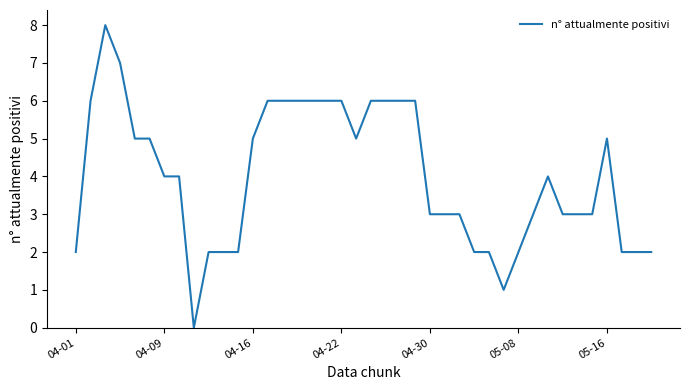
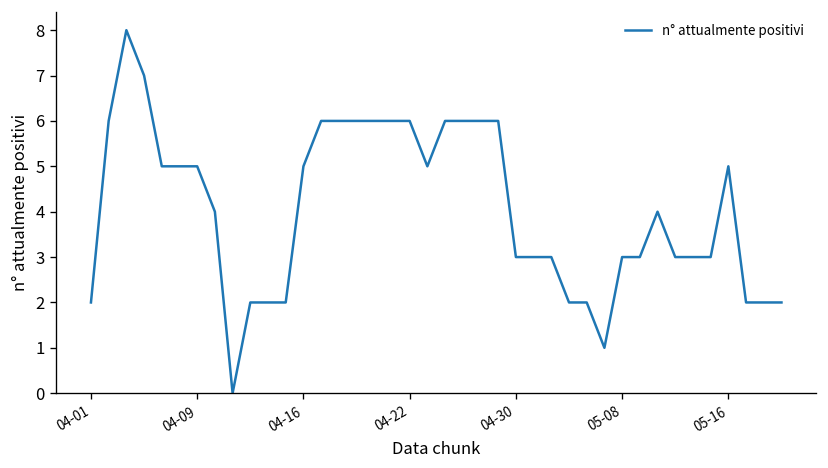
04-09: 4 -> 5
05-08: 2 -> 3
